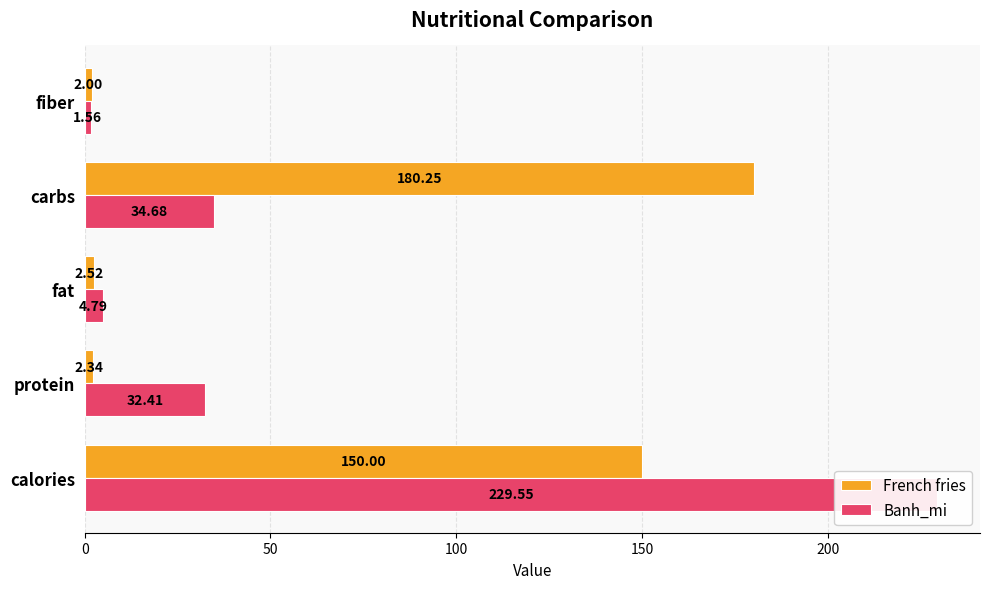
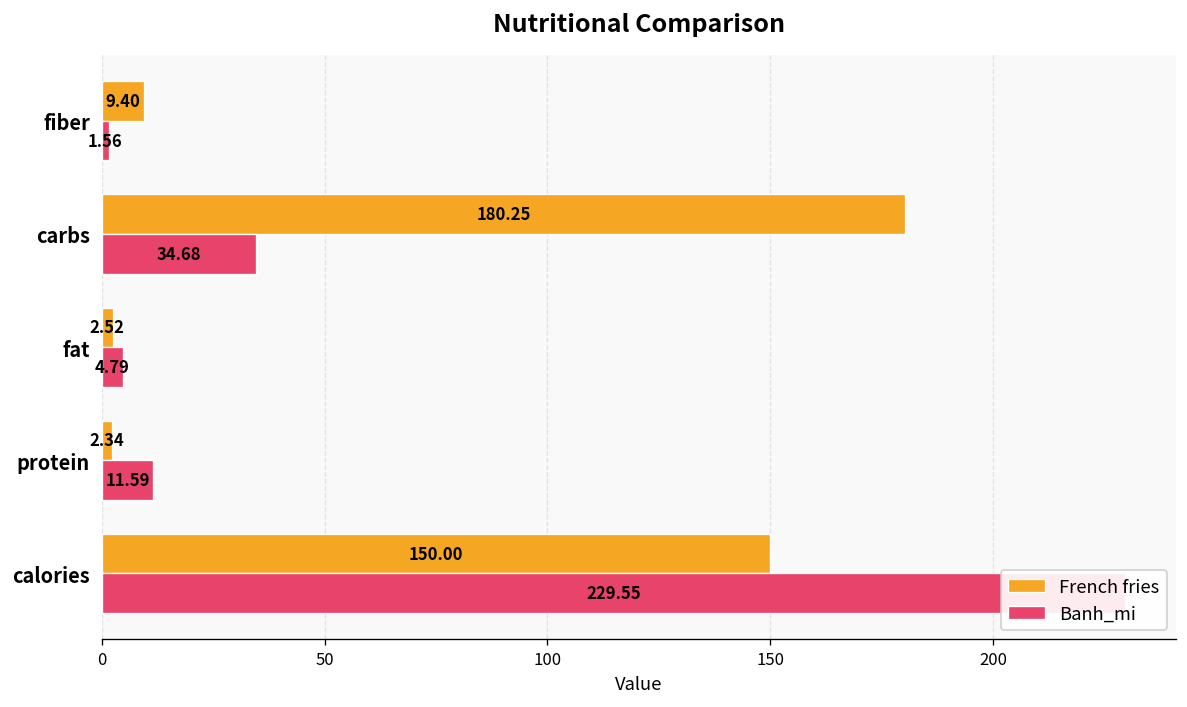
French fries, fiber: 2.00 -> 9.40
Banh_mi, protein: 32.41 -> 11.59
